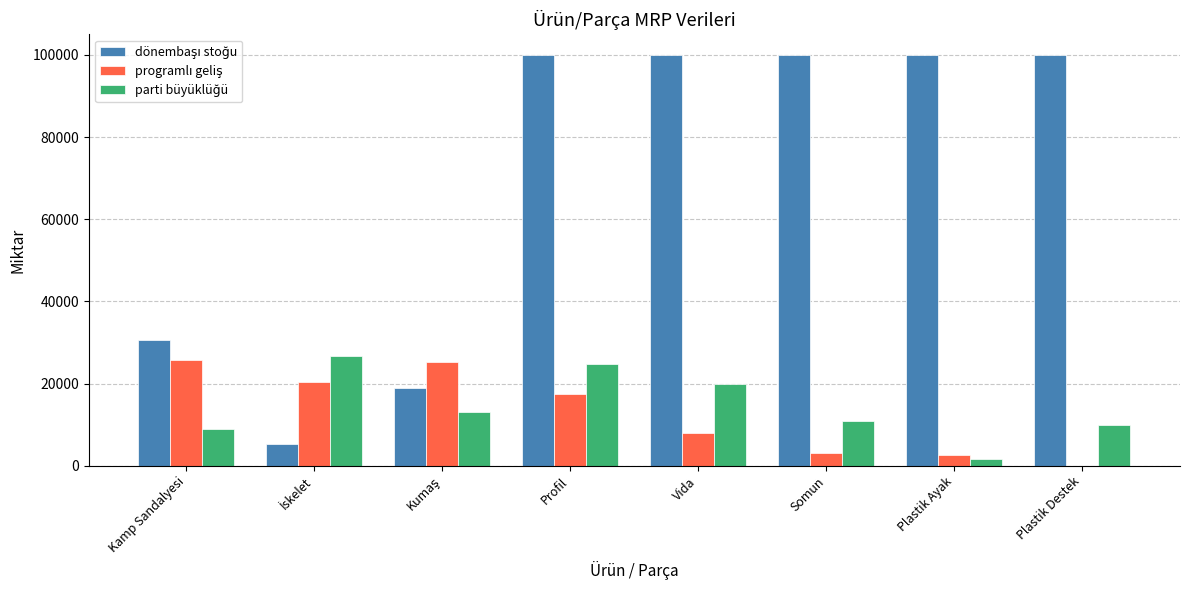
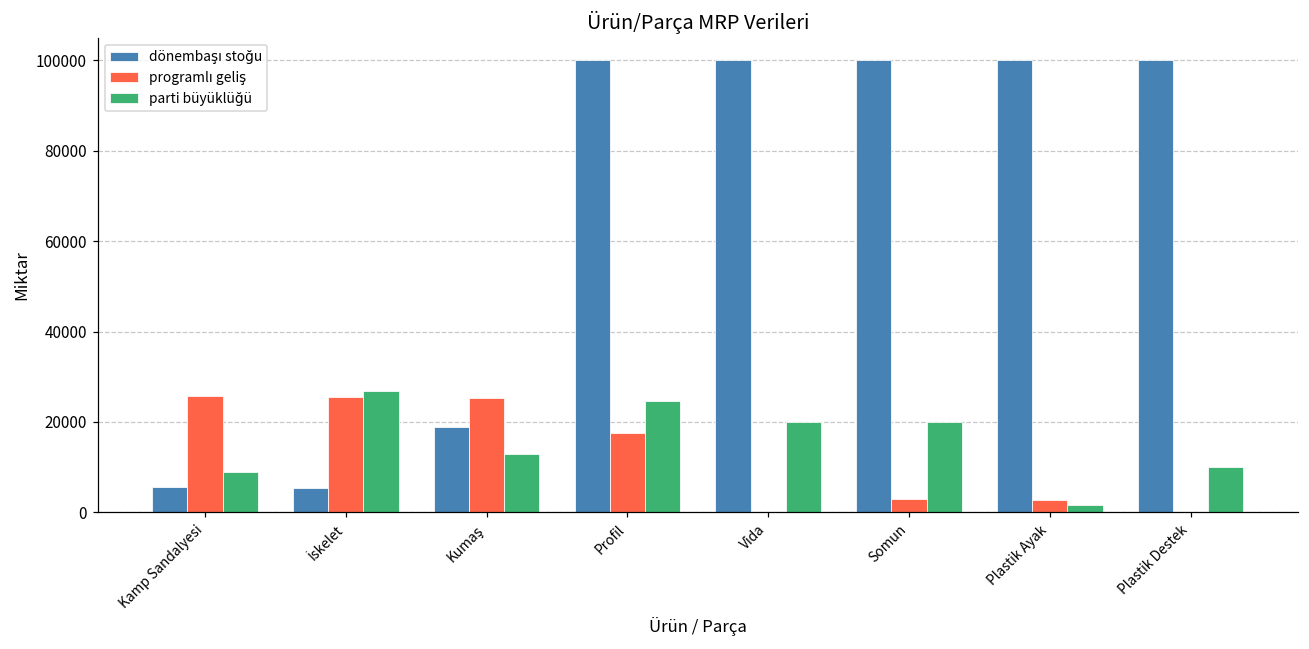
dönembaşı stoğu, Kamp Sandalyesi: 31000 -> 5000
programlı geliş, İskelet: 20000 -> 25000
programlı geliş, Vida: 8000 -> 0
parti büyüklüğü, Somun: 11000 -> 20000
